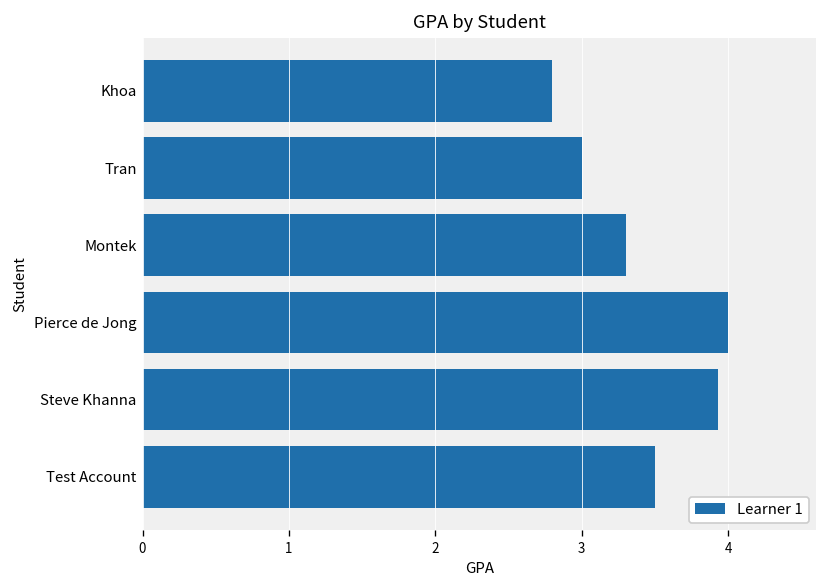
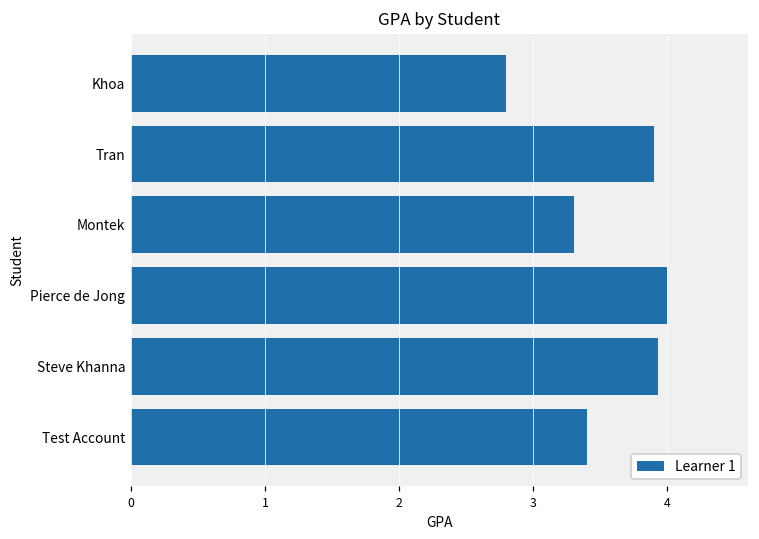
Tran: 3.0 -> 3.9
Test Account: 3.5 -> 3.4
